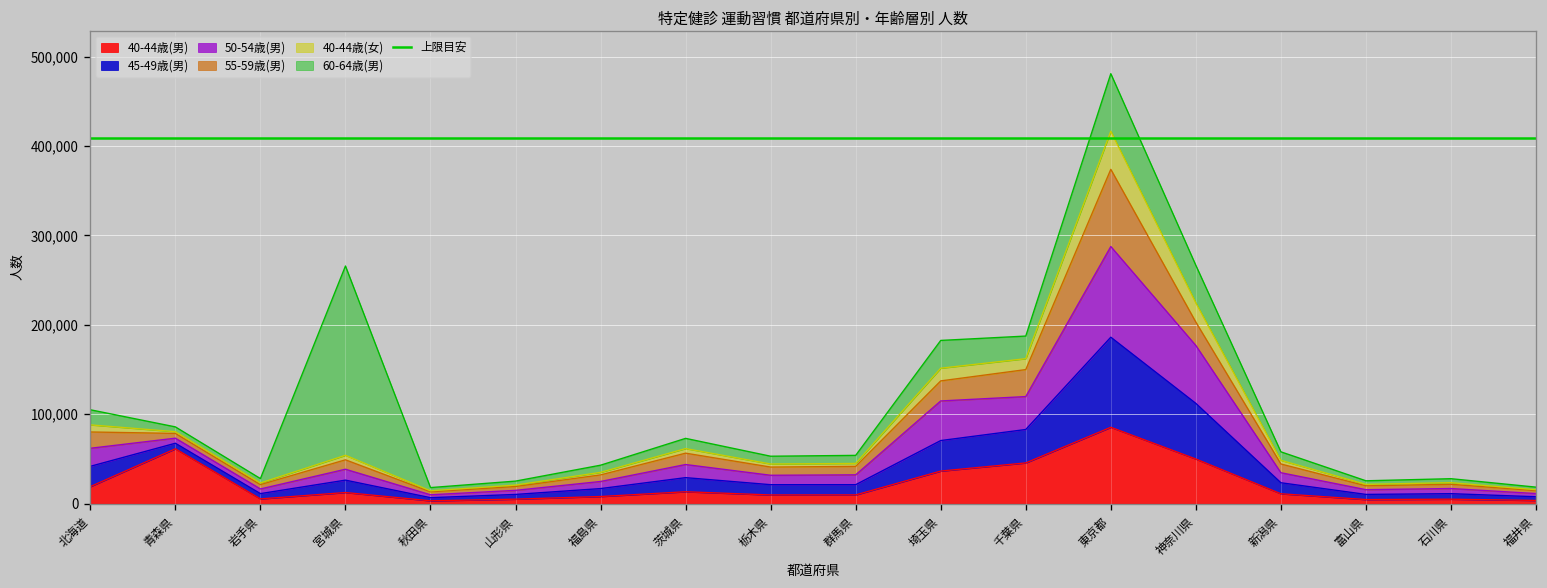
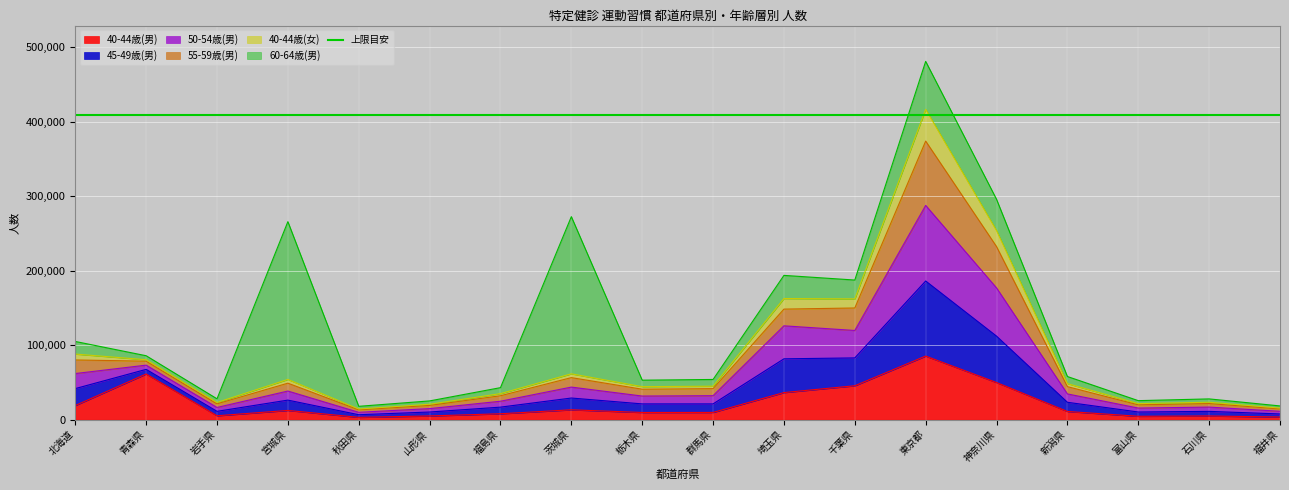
60-64歳(男), 茨城県: 10,000 -> 210,000
45-49歳(男), 埼玉県: 30,000 -> 50,000
55-59歳(男), 神奈川県: 30,000 -> 60,000
